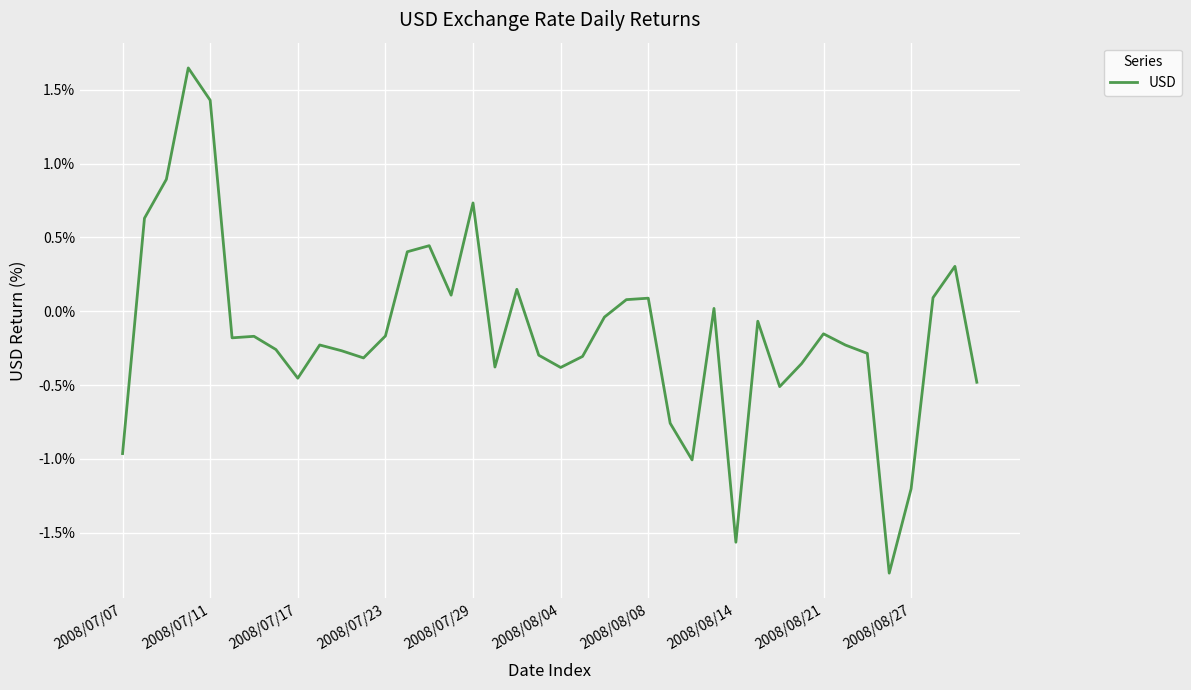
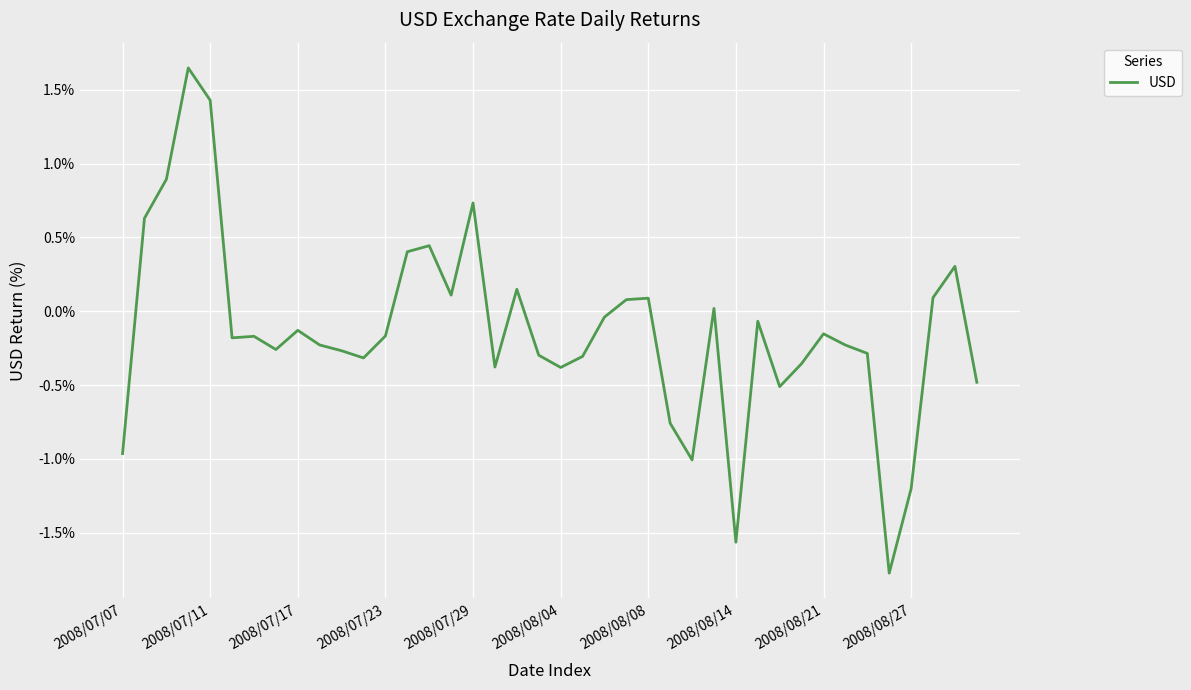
2008/07/17: -0.45% -> -0.13%
